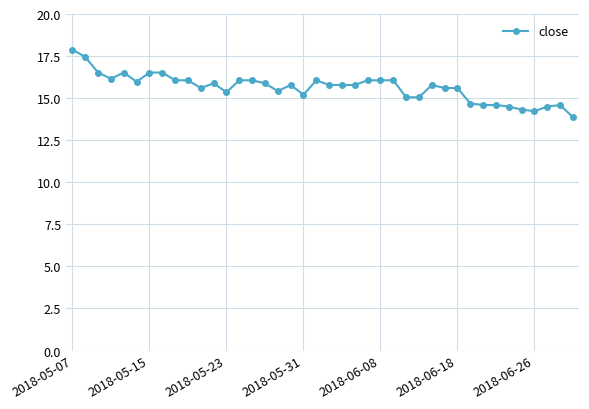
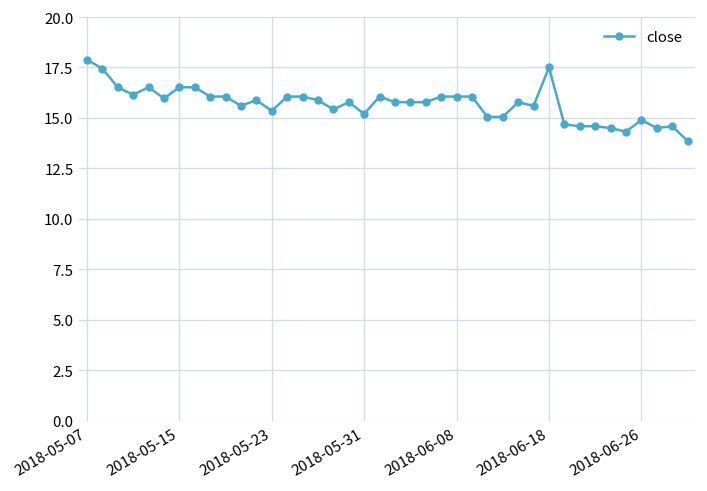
2018-06-18: 15.6 -> 17.5
2018-06-26: 14.2 -> 14.9
